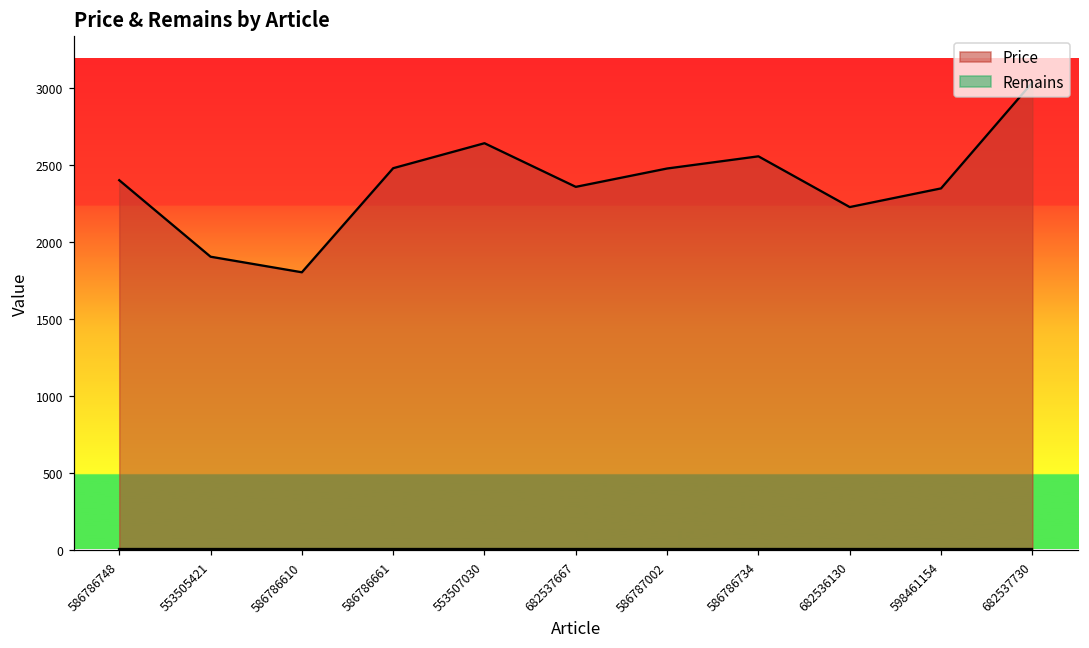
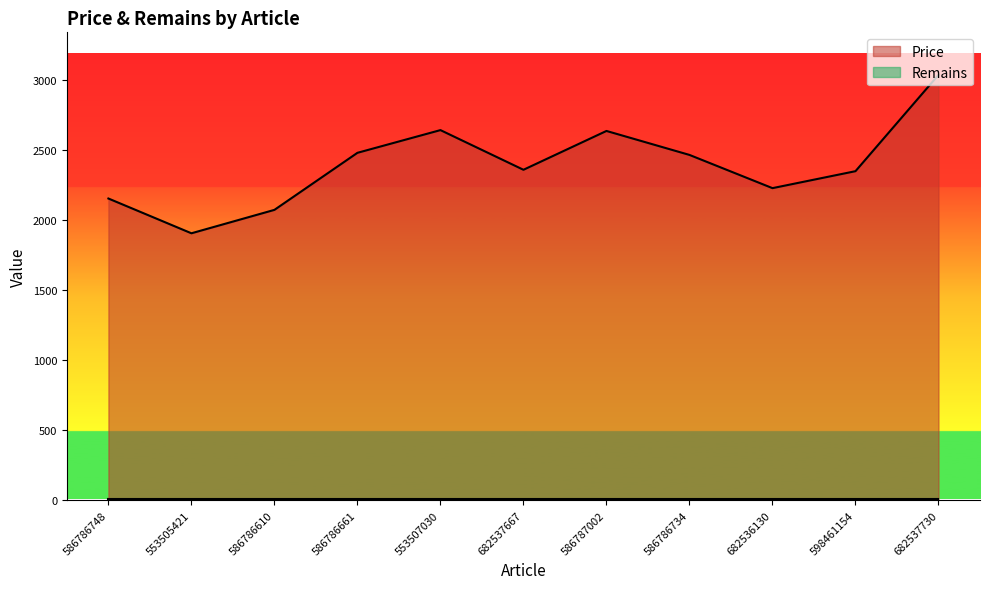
Price, 586786748: 2400 -> 2150
Price, 586786610: 1800 -> 2070
Price, 586787002: 2480 -> 2640
Price, 586786734: 2560 -> 2460
